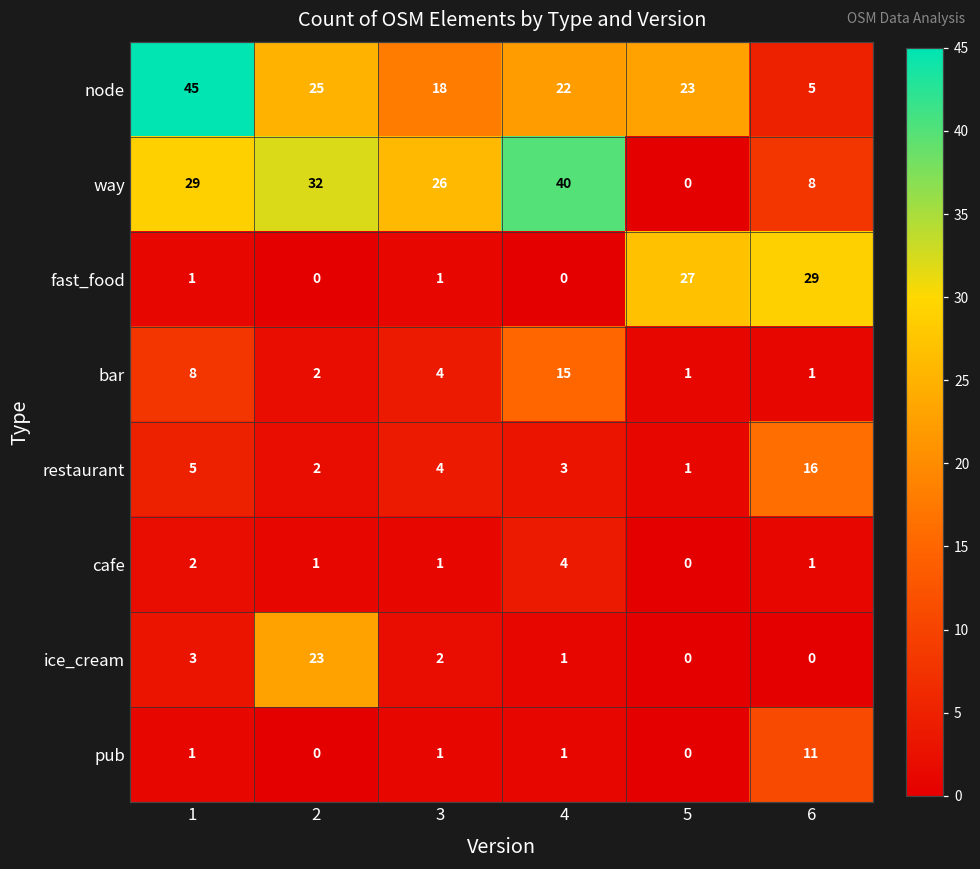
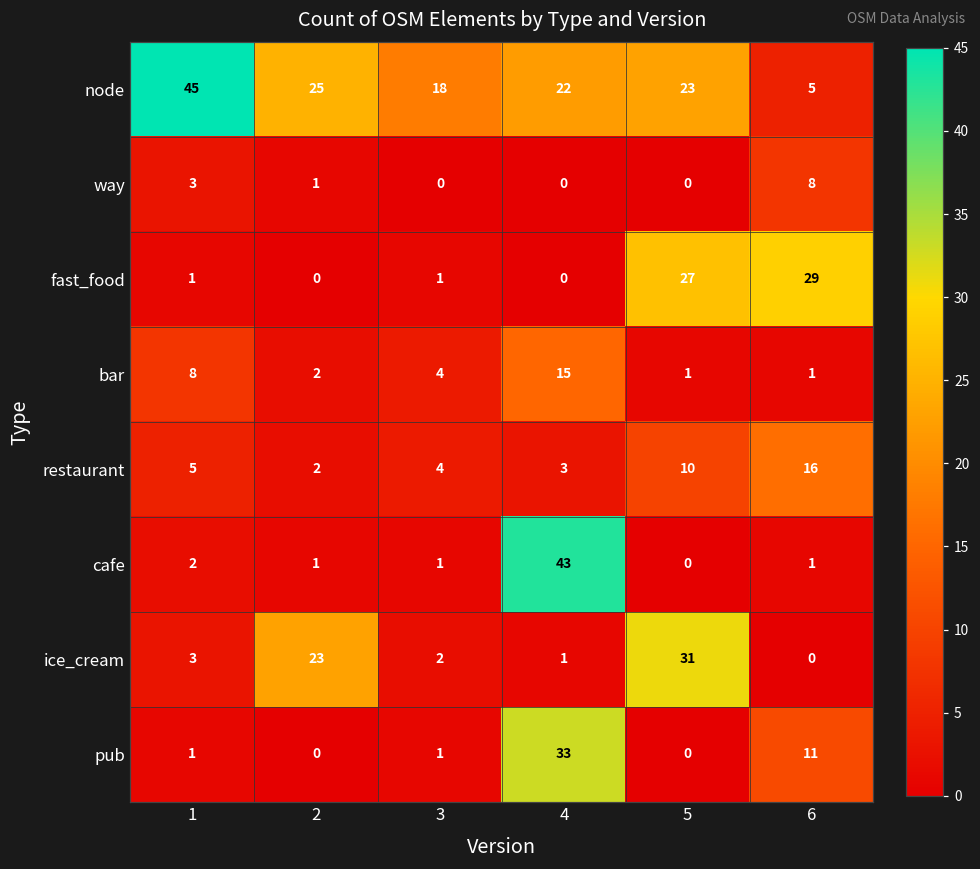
way, 1: 29 -> 3
way, 2: 32 -> 1
way, 3: 26 -> 0
way, 4: 40 -> 0
restaurant, 5: 1 -> 10
cafe, 4: 4 -> 43
ice_cream, 5: 0 -> 31
pub, 4: 1 -> 33
